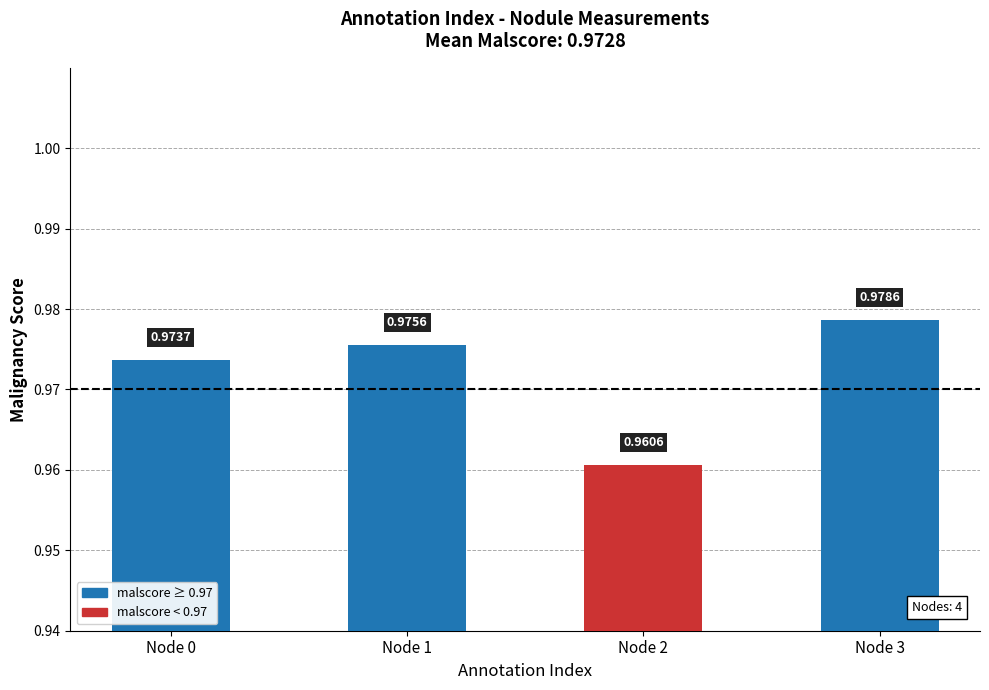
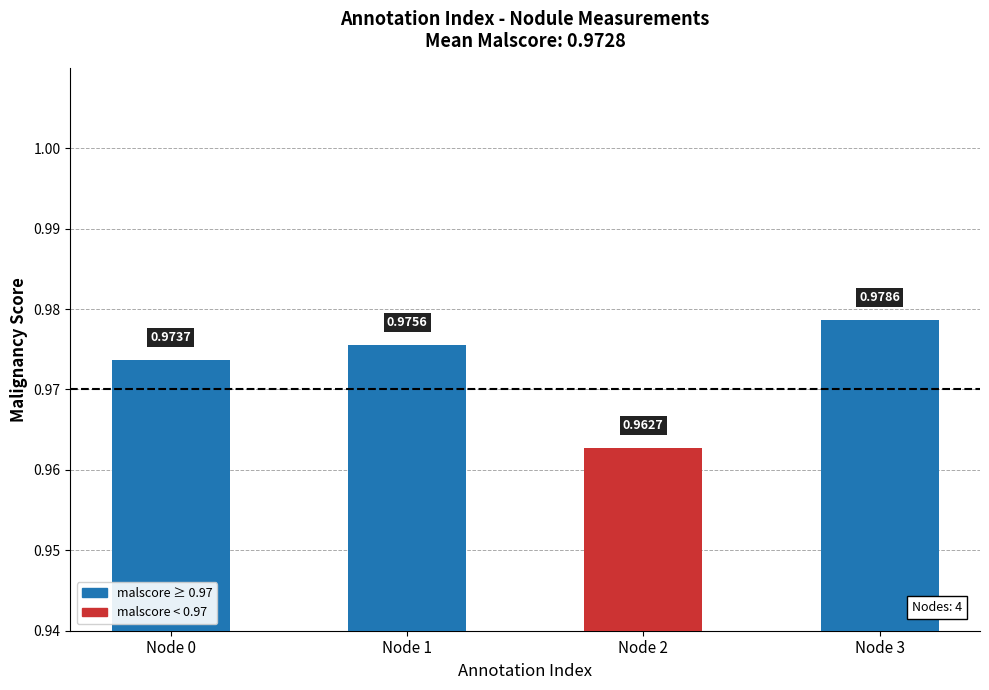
Node 2: 0.9606 -> 0.9627
